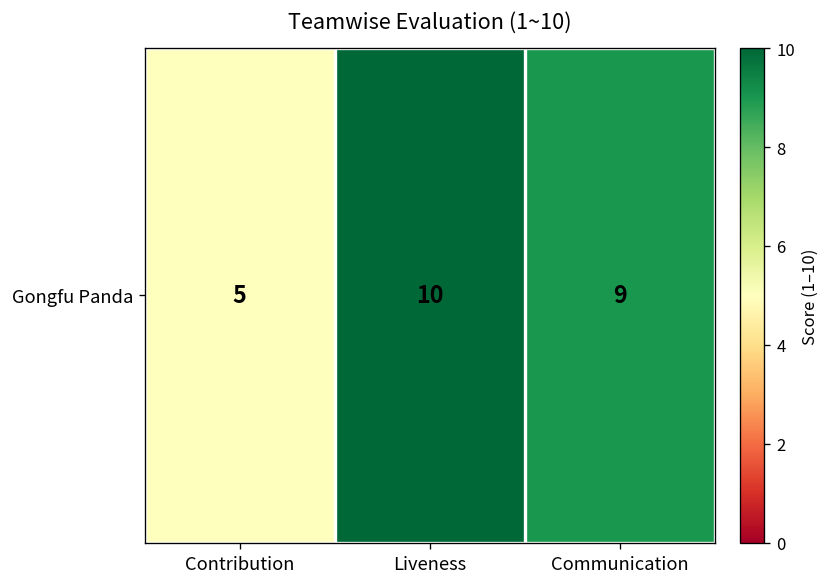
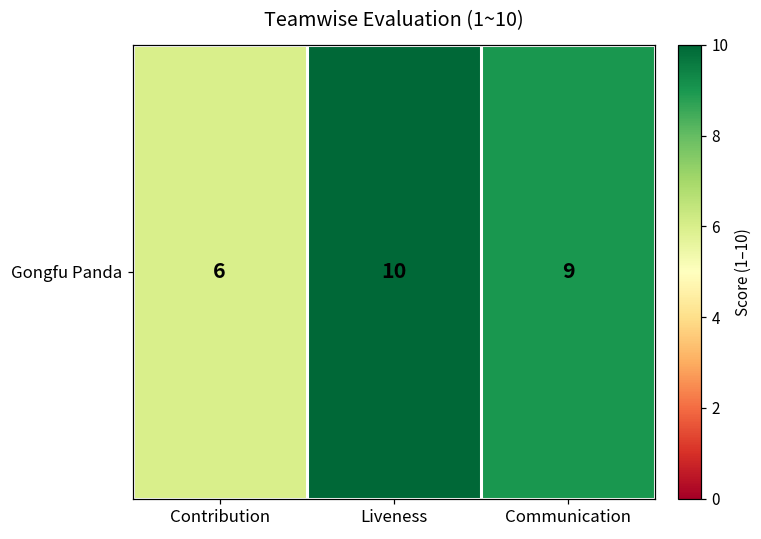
Gongfu Panda, Contribution: 5 -> 6
